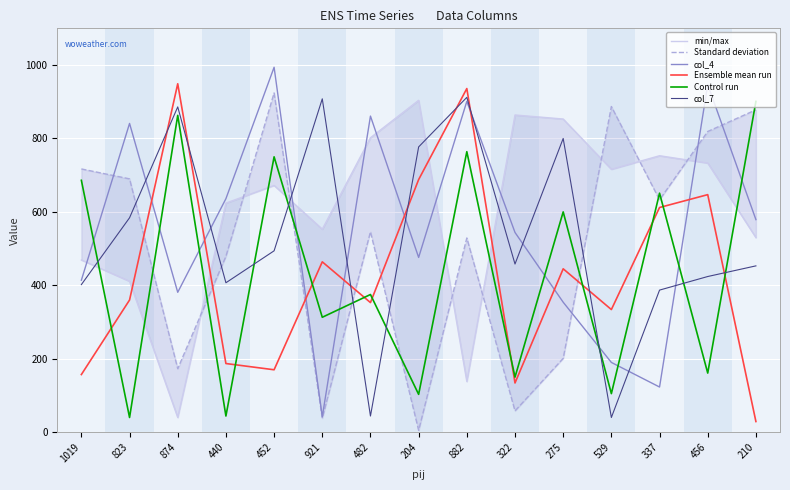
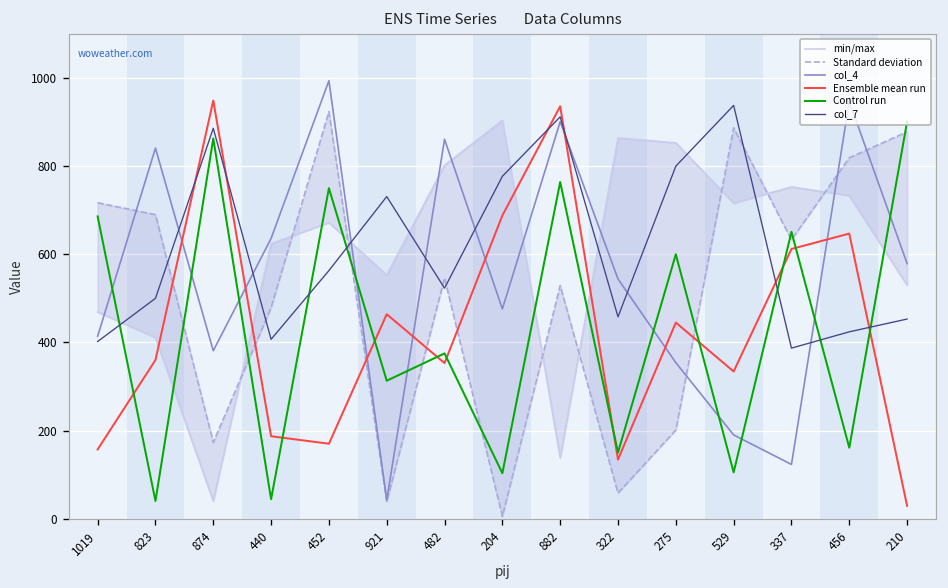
col_7, 823: 580 -> 500
col_7, 452: 490 -> 560
col_7, 921: 910 -> 730
col_7, 482: 40 -> 520
col_7, 529: 40 -> 940
